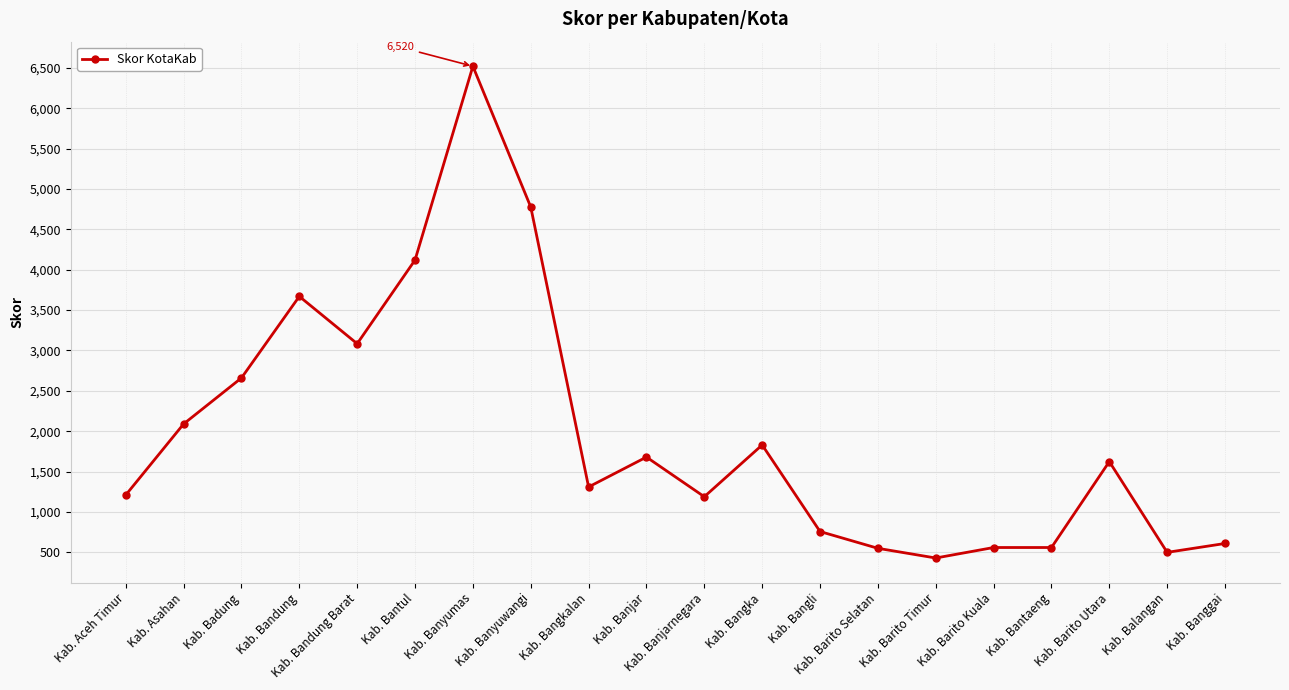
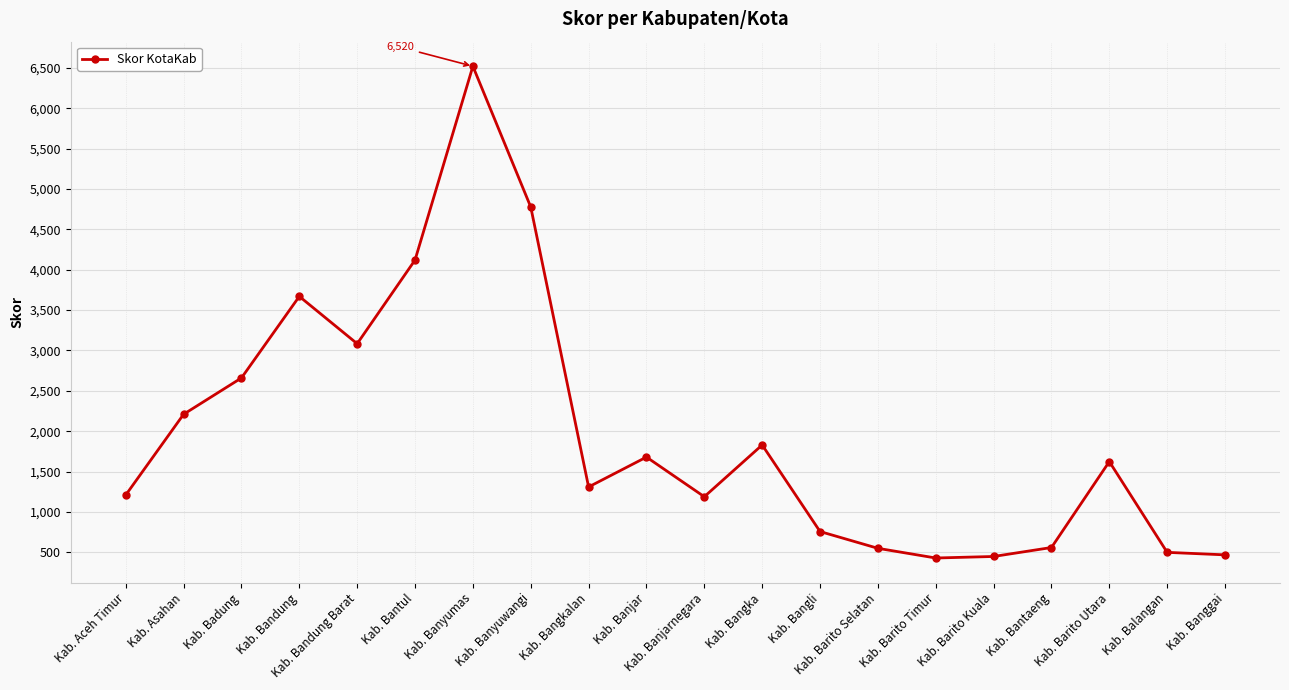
Kab. Asahan: 2,100 -> 2,200
Kab. Barito Kuala: 600 -> 400
Kab. Banggai: 600 -> 500
